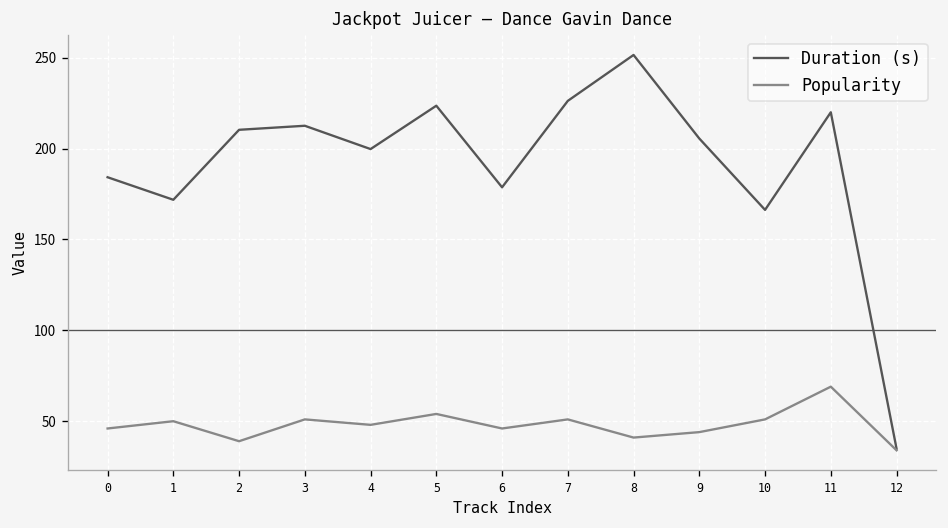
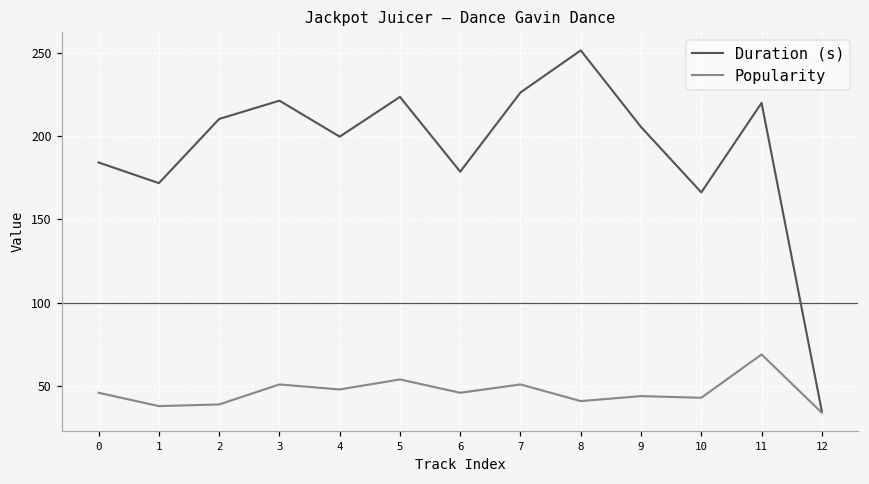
Popularity, 1: 50 -> 38
Duration (s), 3: 213 -> 221
Popularity, 10: 51 -> 43
